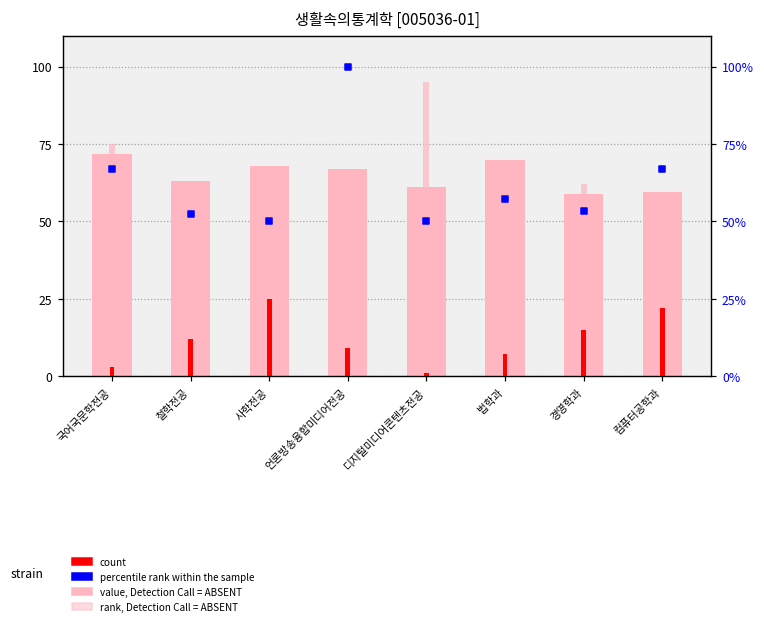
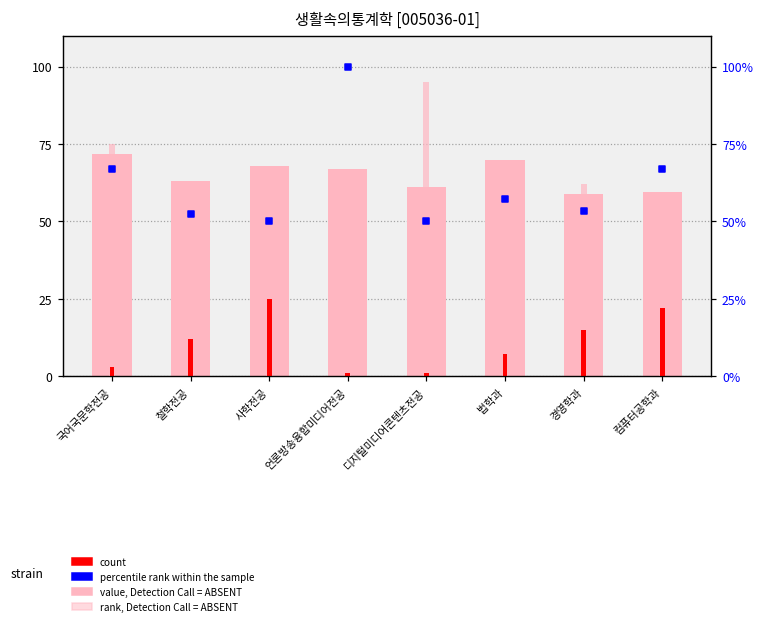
count, 언론방송융합미디어전공: 9 -> 1
